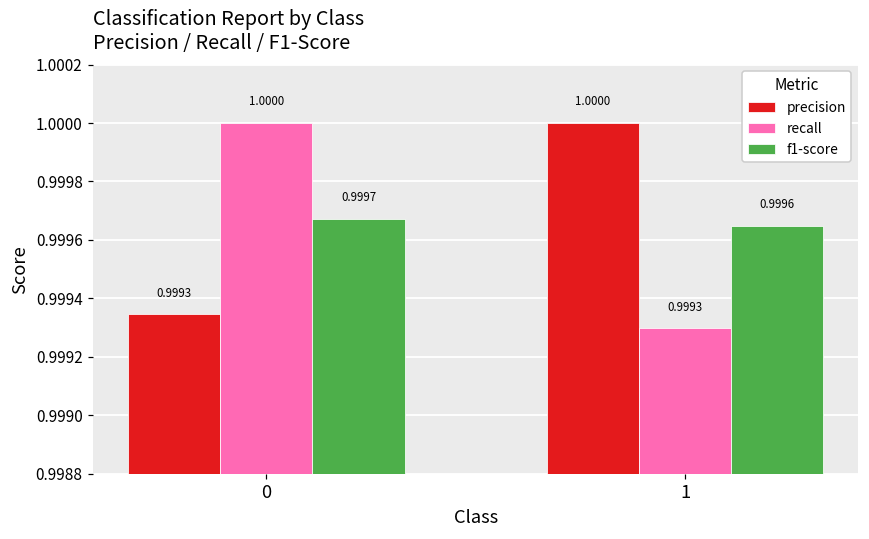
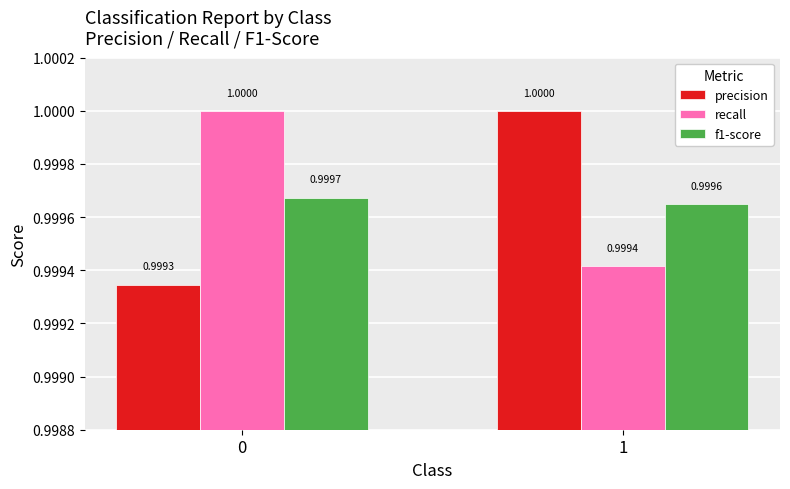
recall, 1: 0.9993 -> 0.9994
